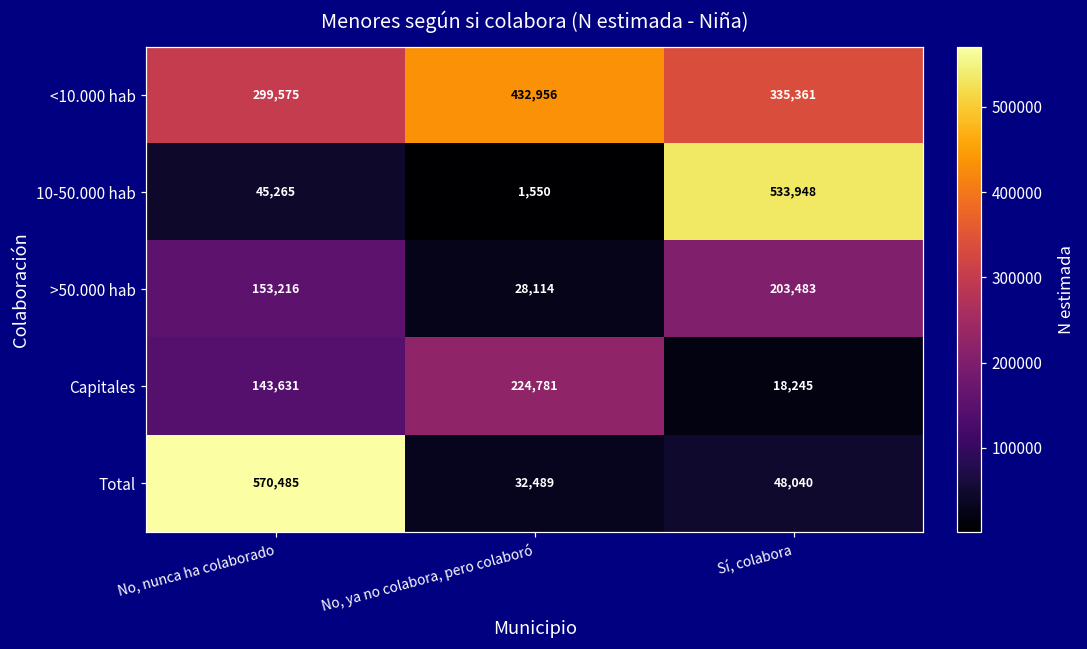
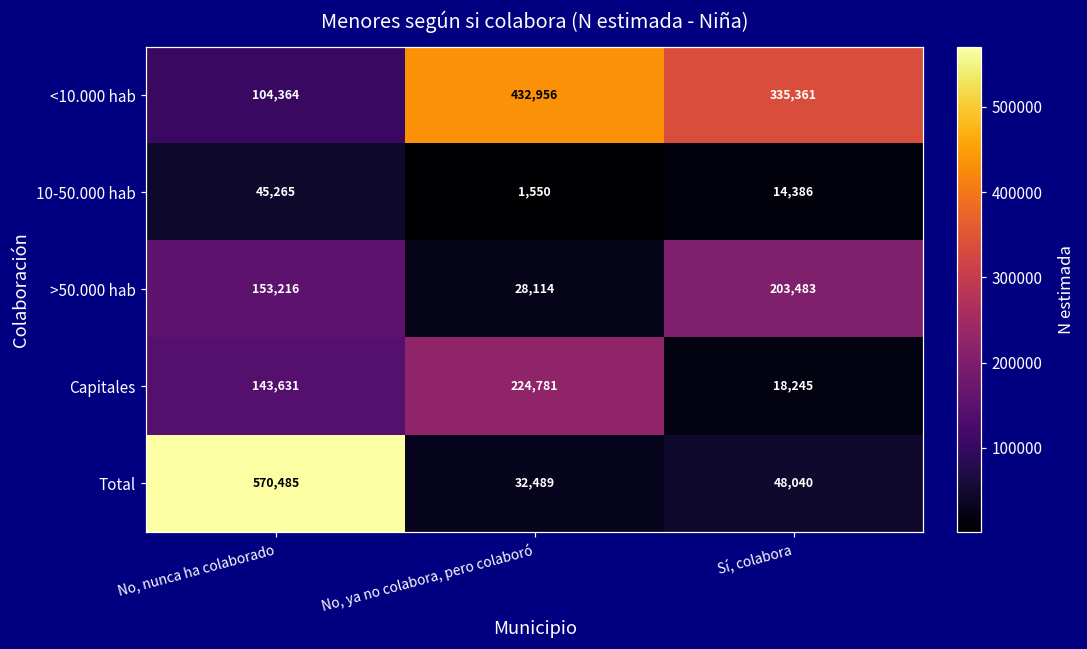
<10.000 hab, No, nunca ha colaborado: 299,575 -> 104,364
10-50.000 hab, Sí, colabora: 533,948 -> 14,386
